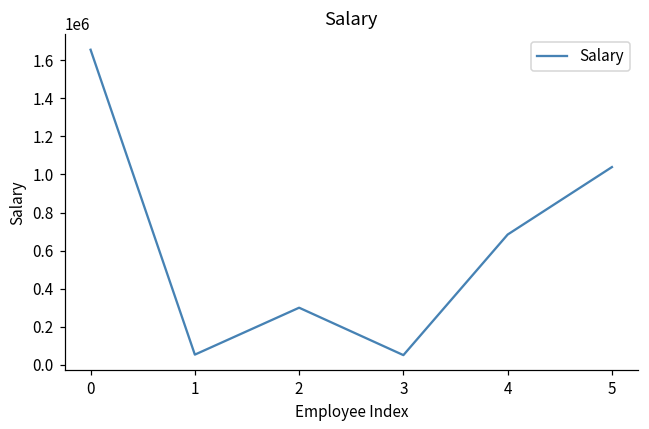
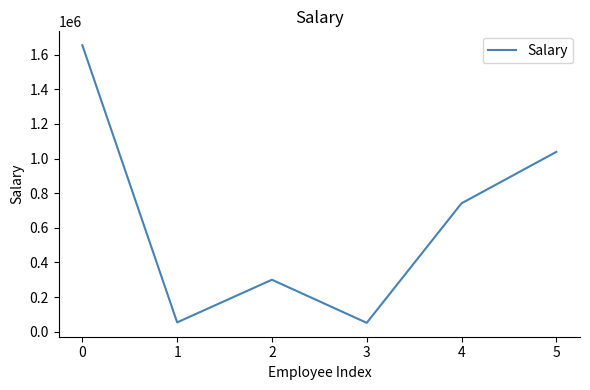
4: 680000 -> 740000
